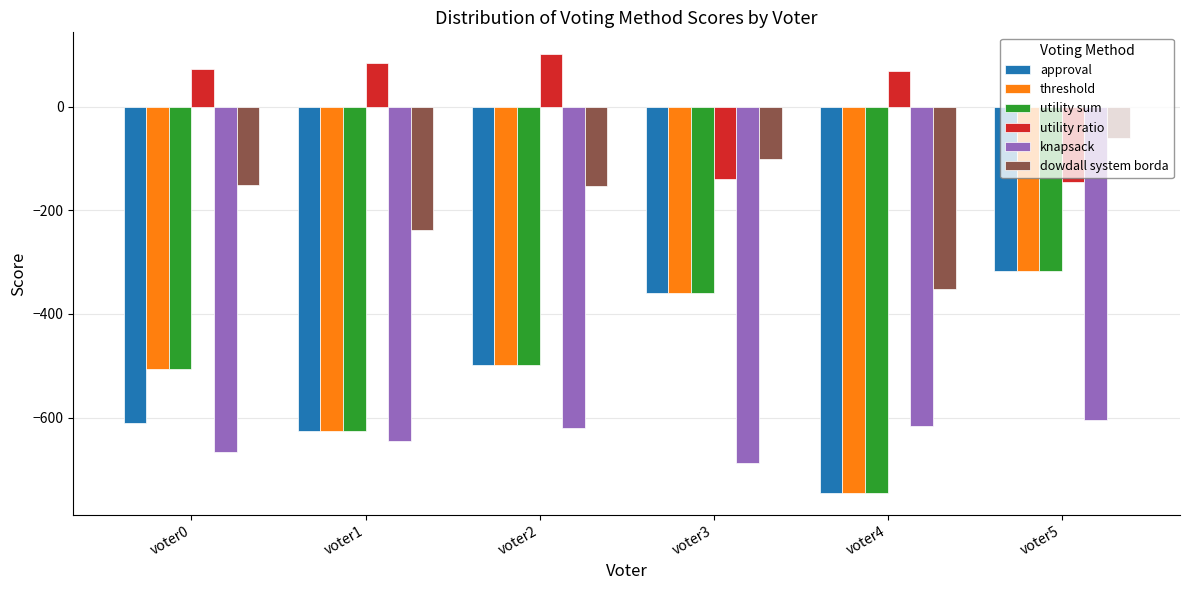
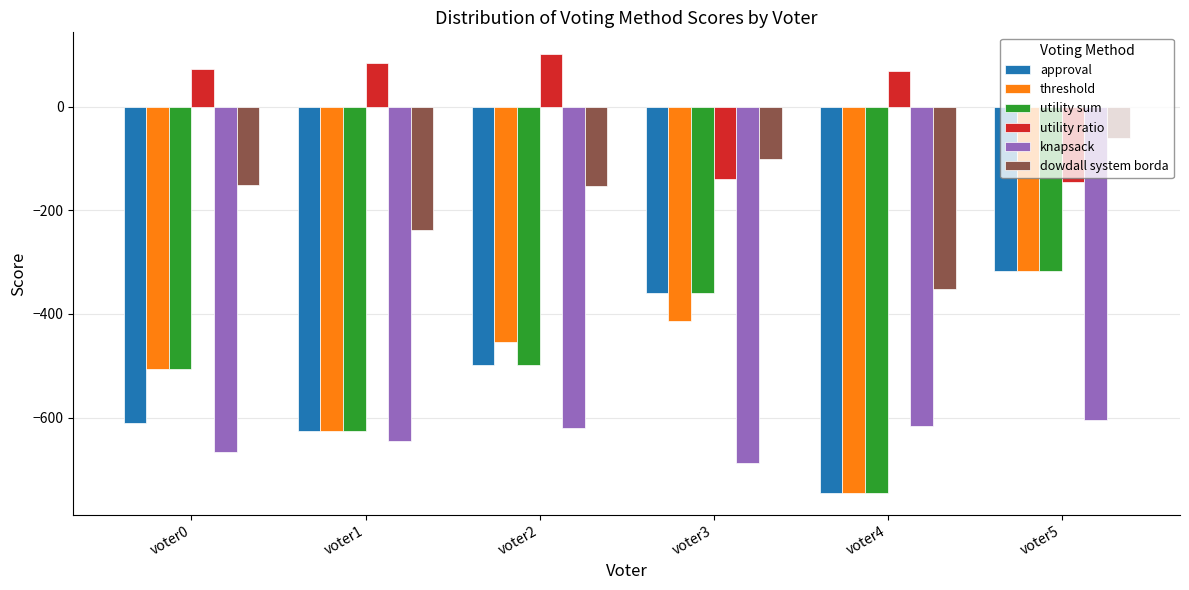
threshold, voter2: -500 -> -460
threshold, voter3: -360 -> -410
